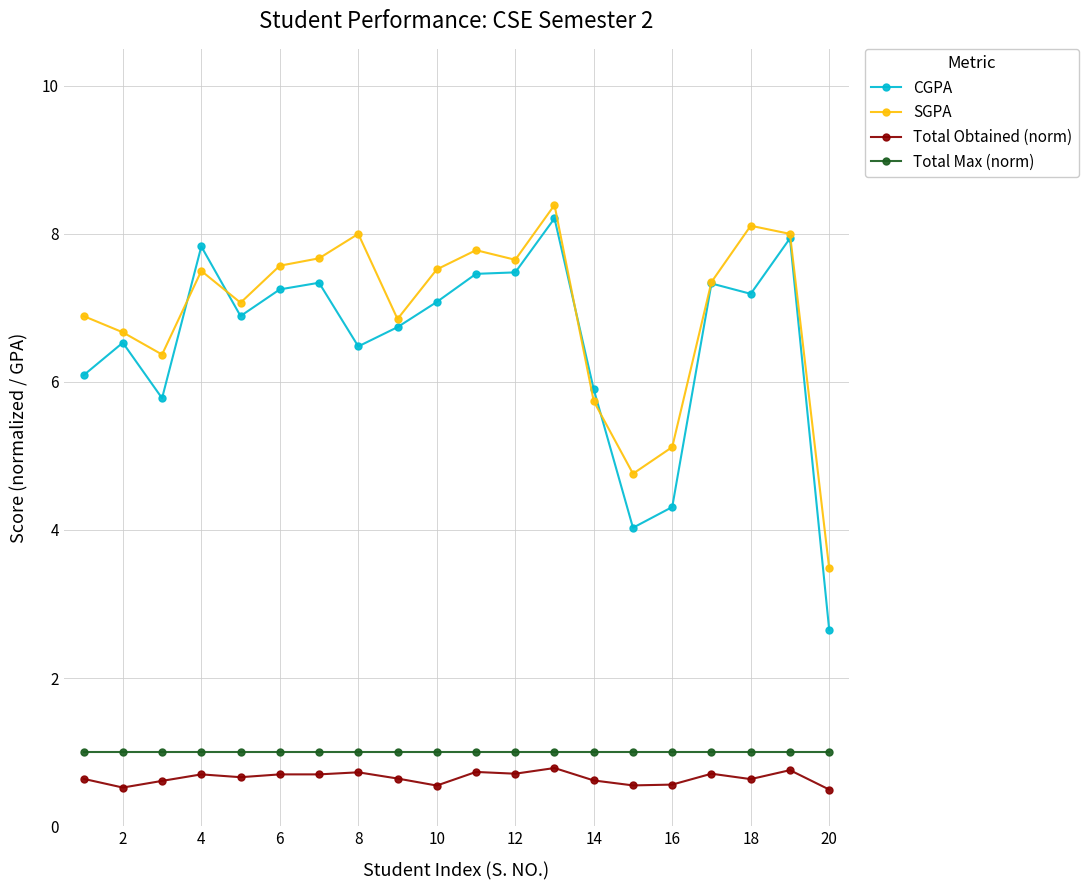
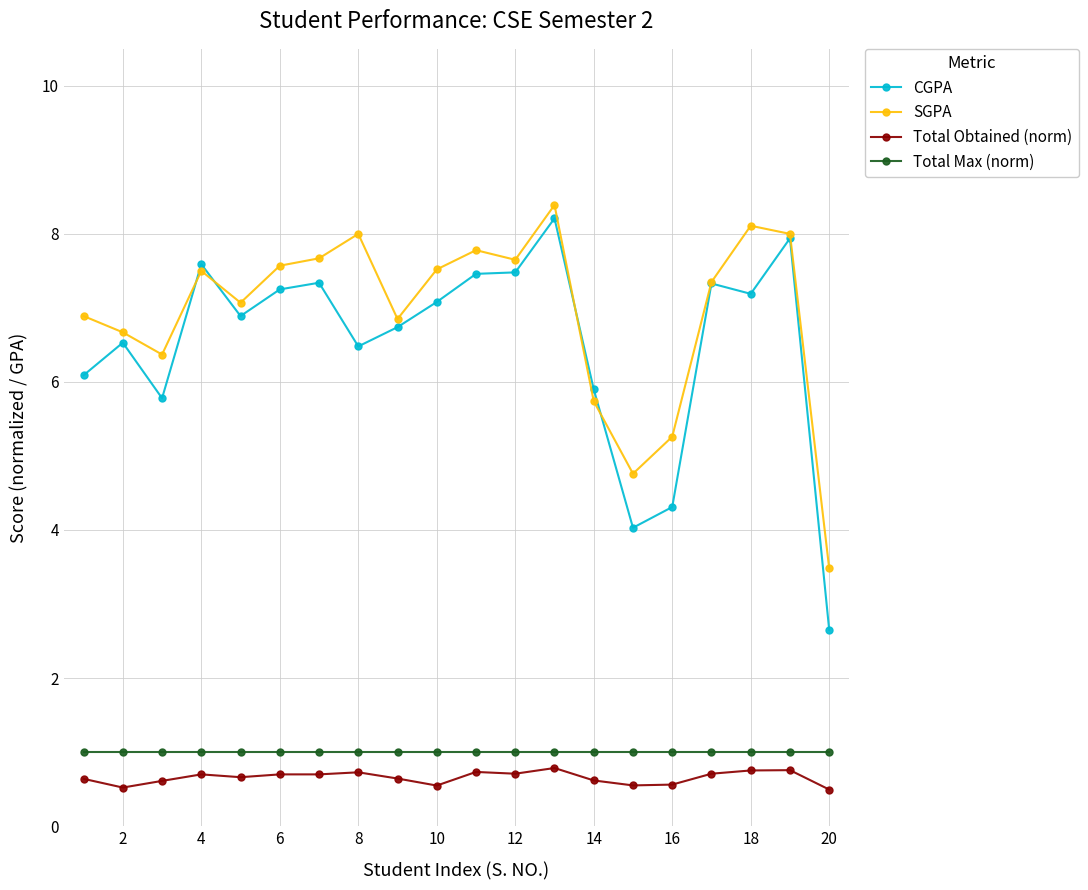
CGPA, 4: 7.8 -> 7.6
SGPA, 16: 5.1 -> 5.3
Total Obtained (norm), 18: 0.6 -> 0.8
